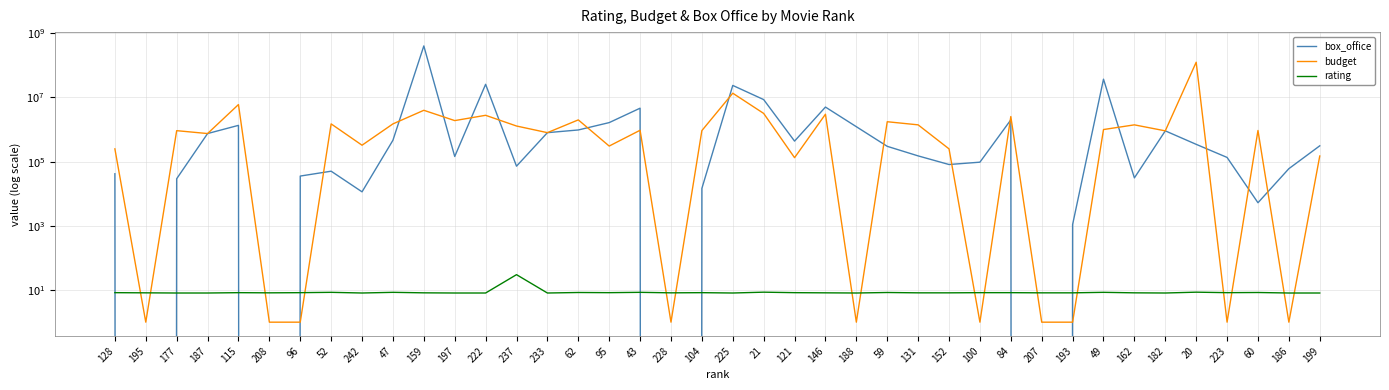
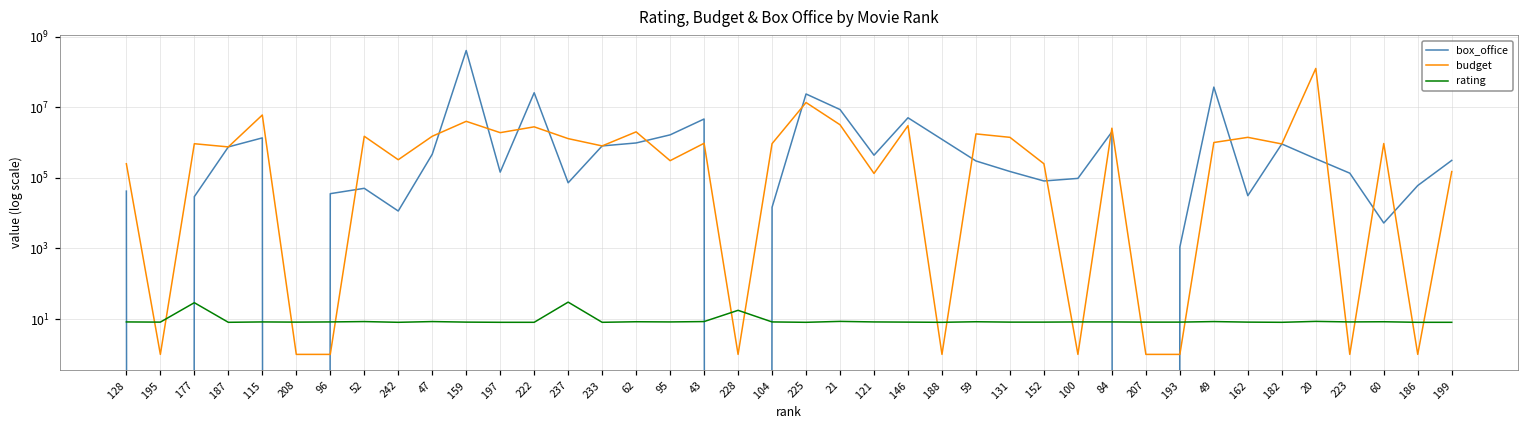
rating, 177: 8 -> 30
rating, 228: 8 -> 20
